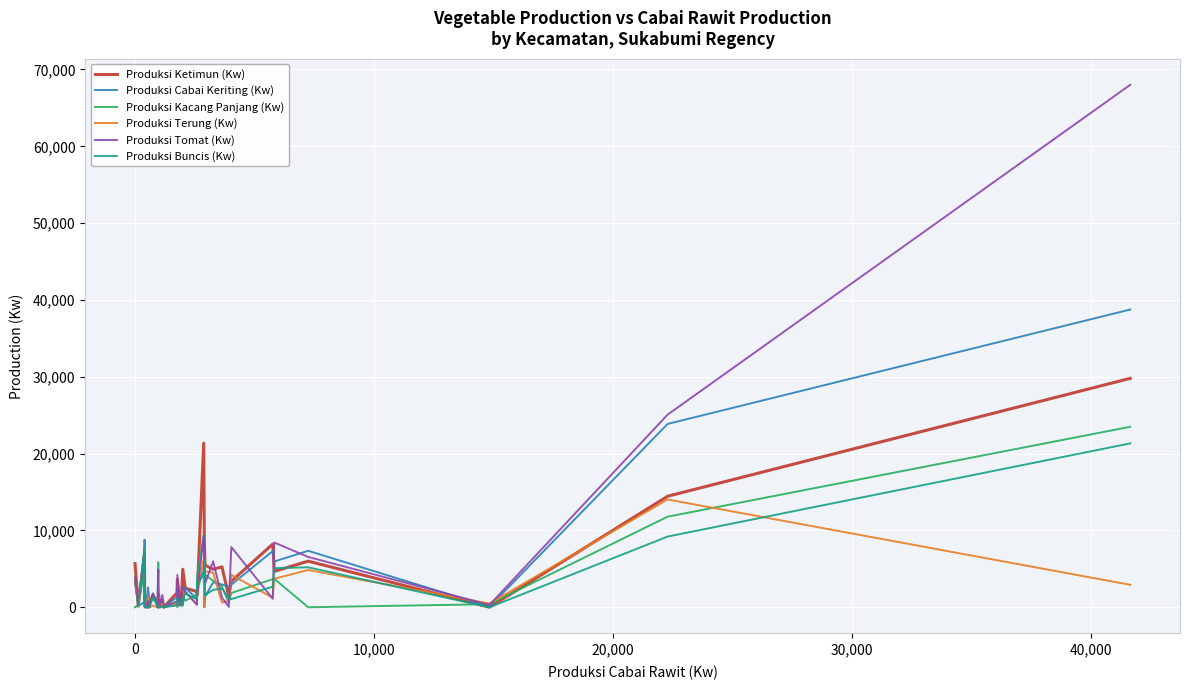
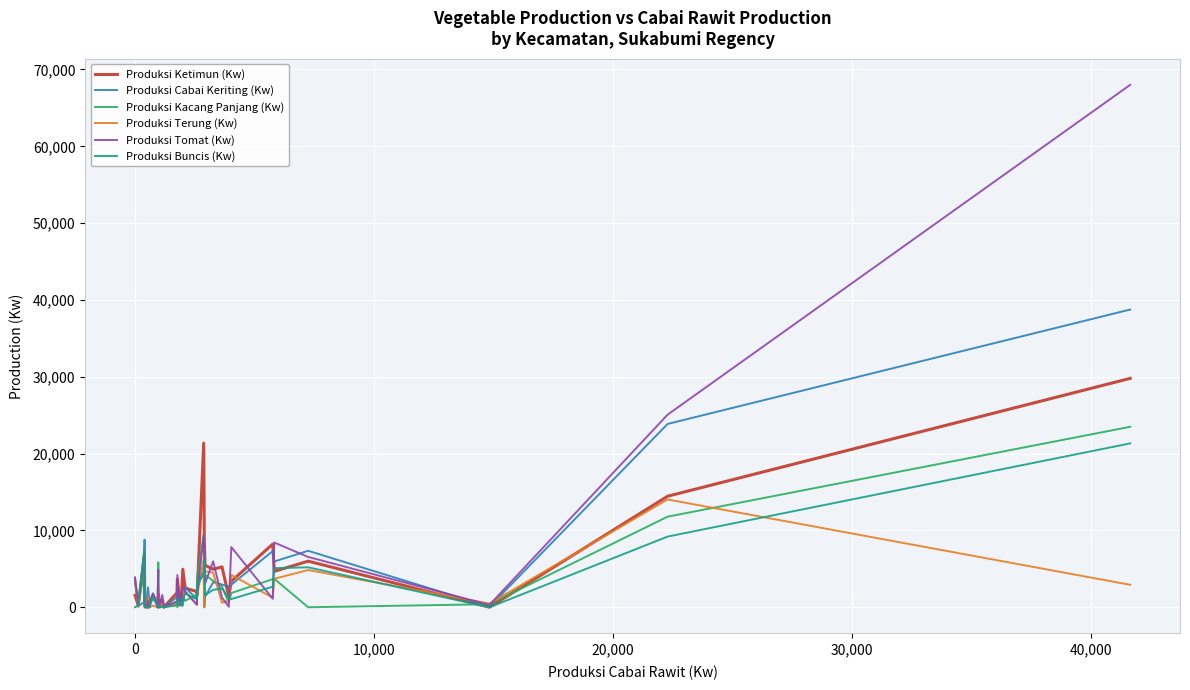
Produksi Ketimun (Kw), 0: 6,000 -> 2,000
